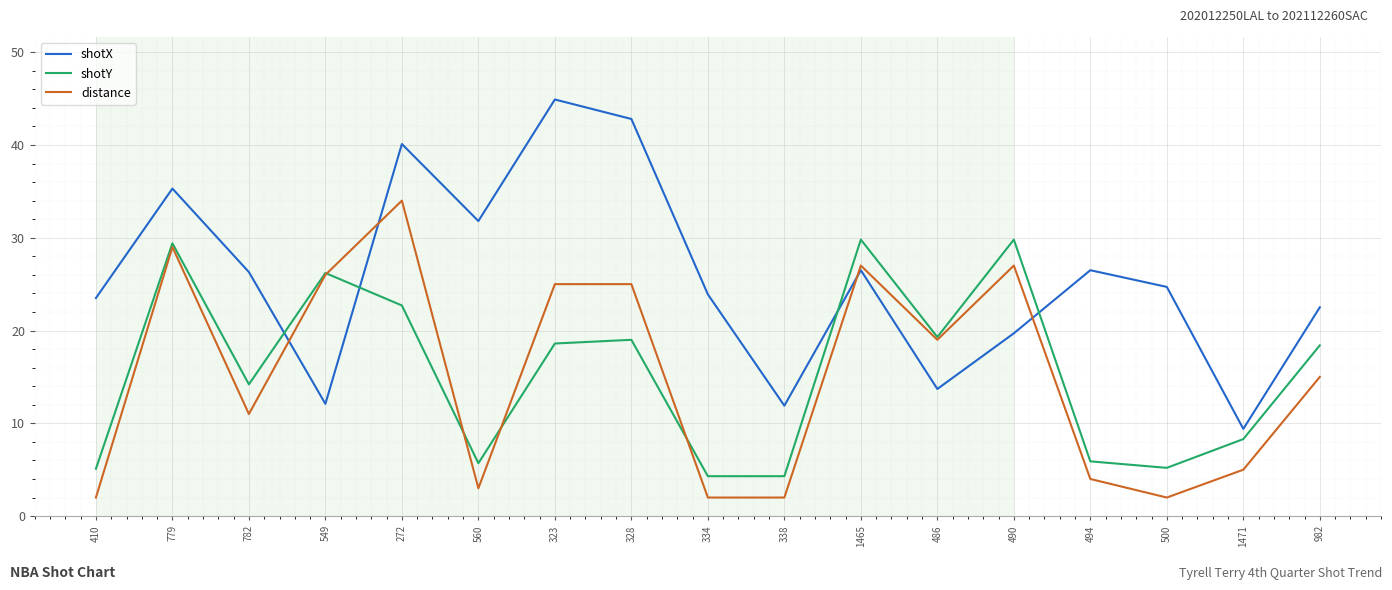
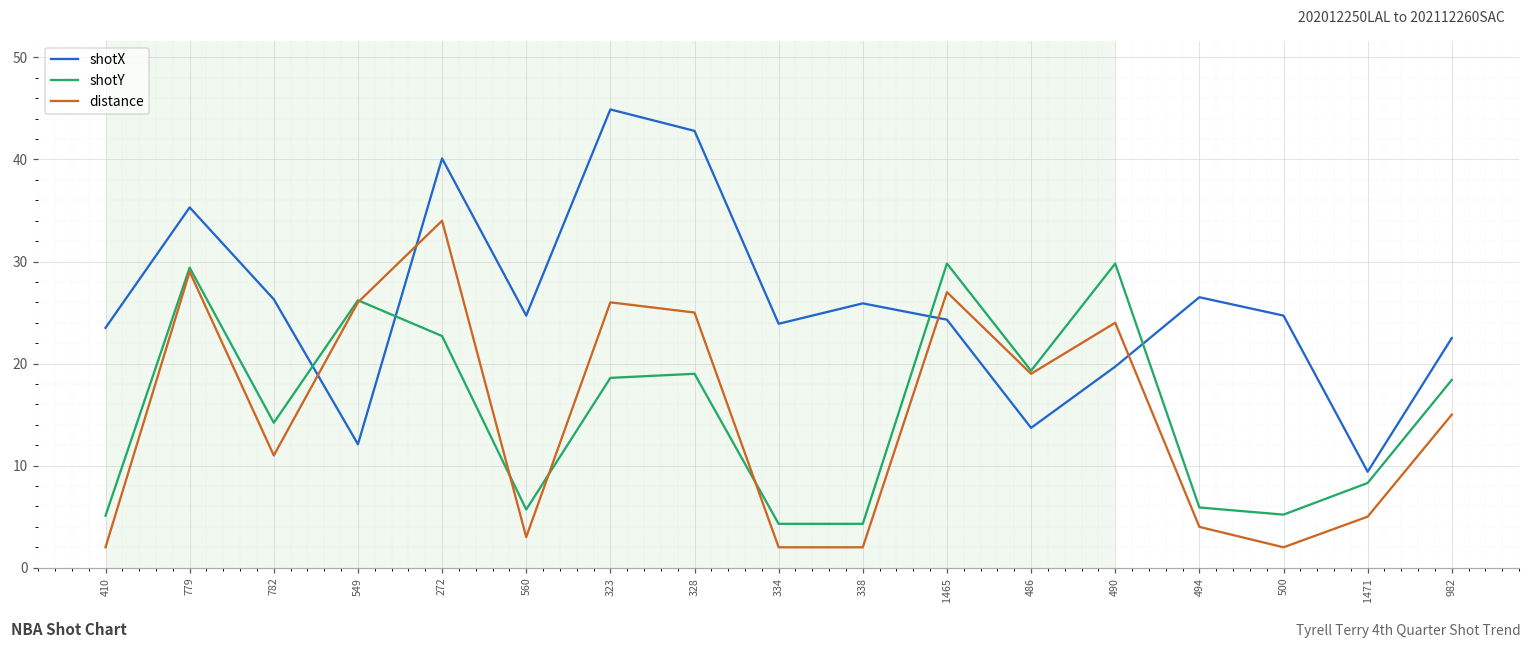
shotX, 560: 32 -> 25
distance, 323: 25 -> 26
shotX, 338: 12 -> 26
shotX, 1465: 27 -> 24
distance, 490: 27 -> 24
